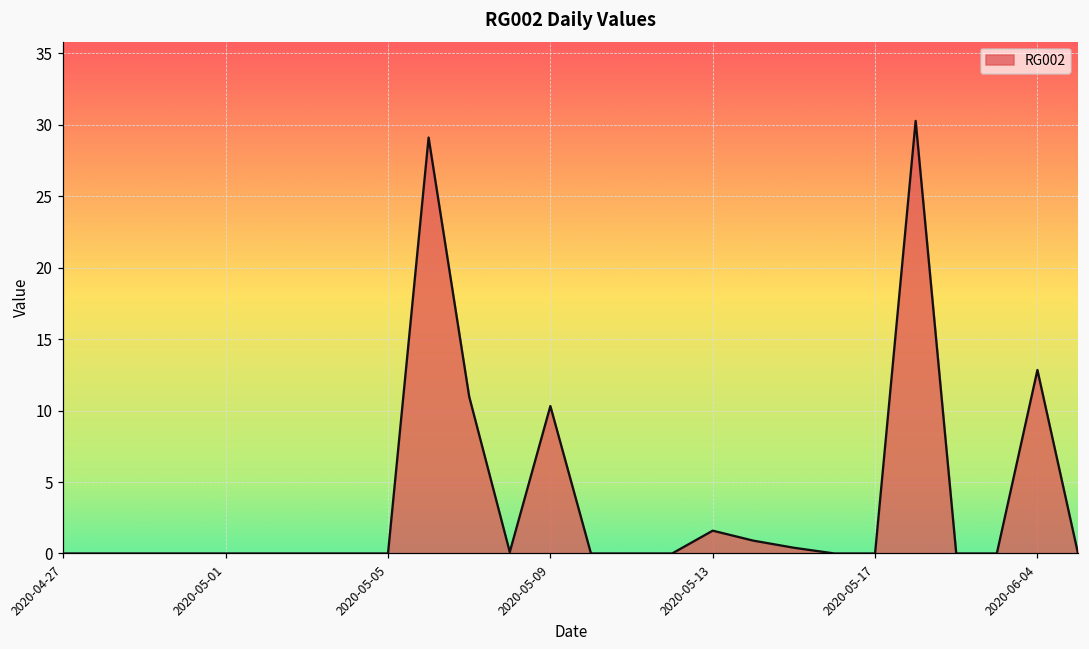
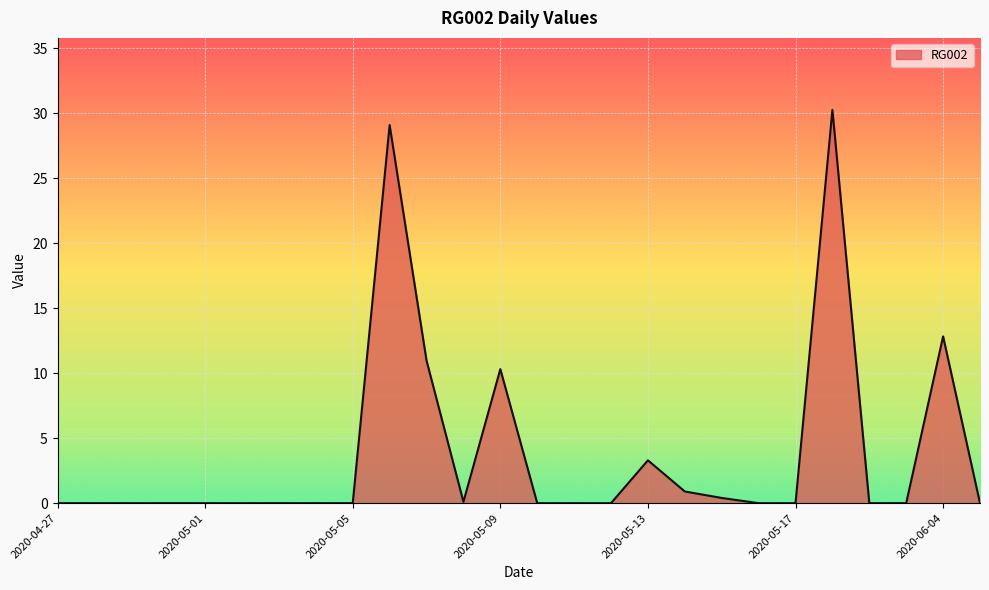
2020-05-13: 1.6 -> 3.3
